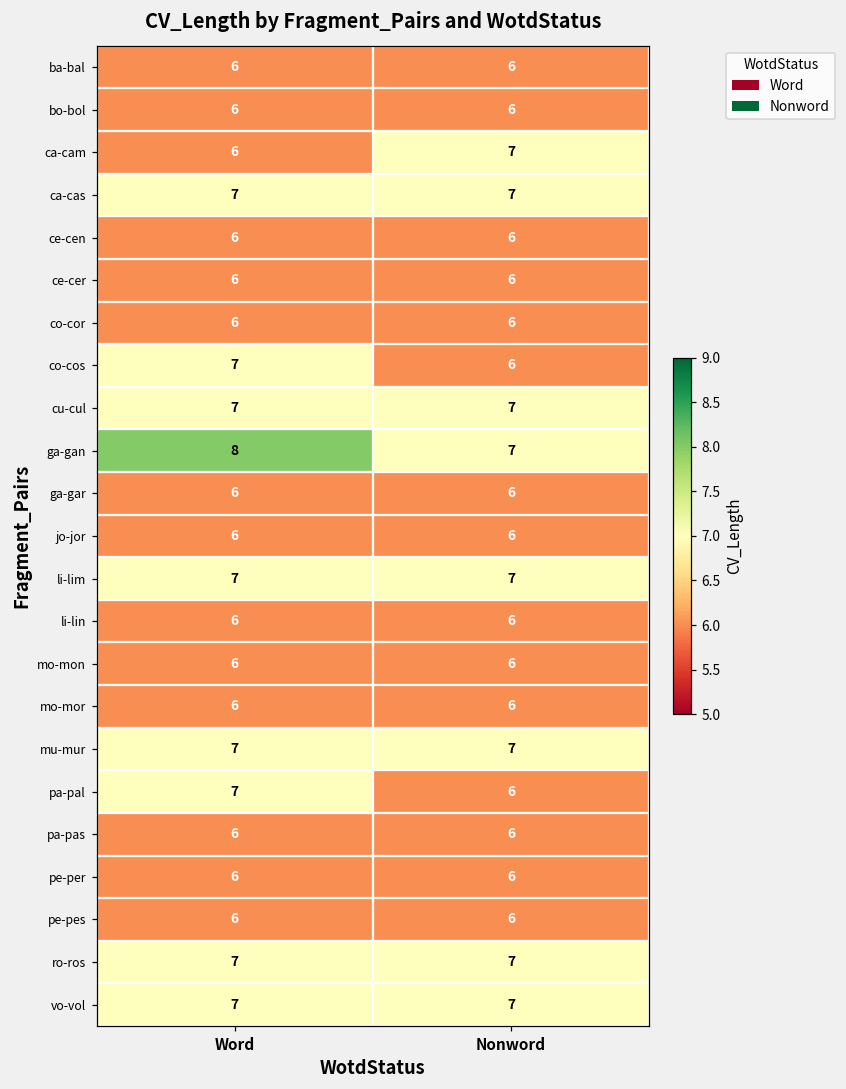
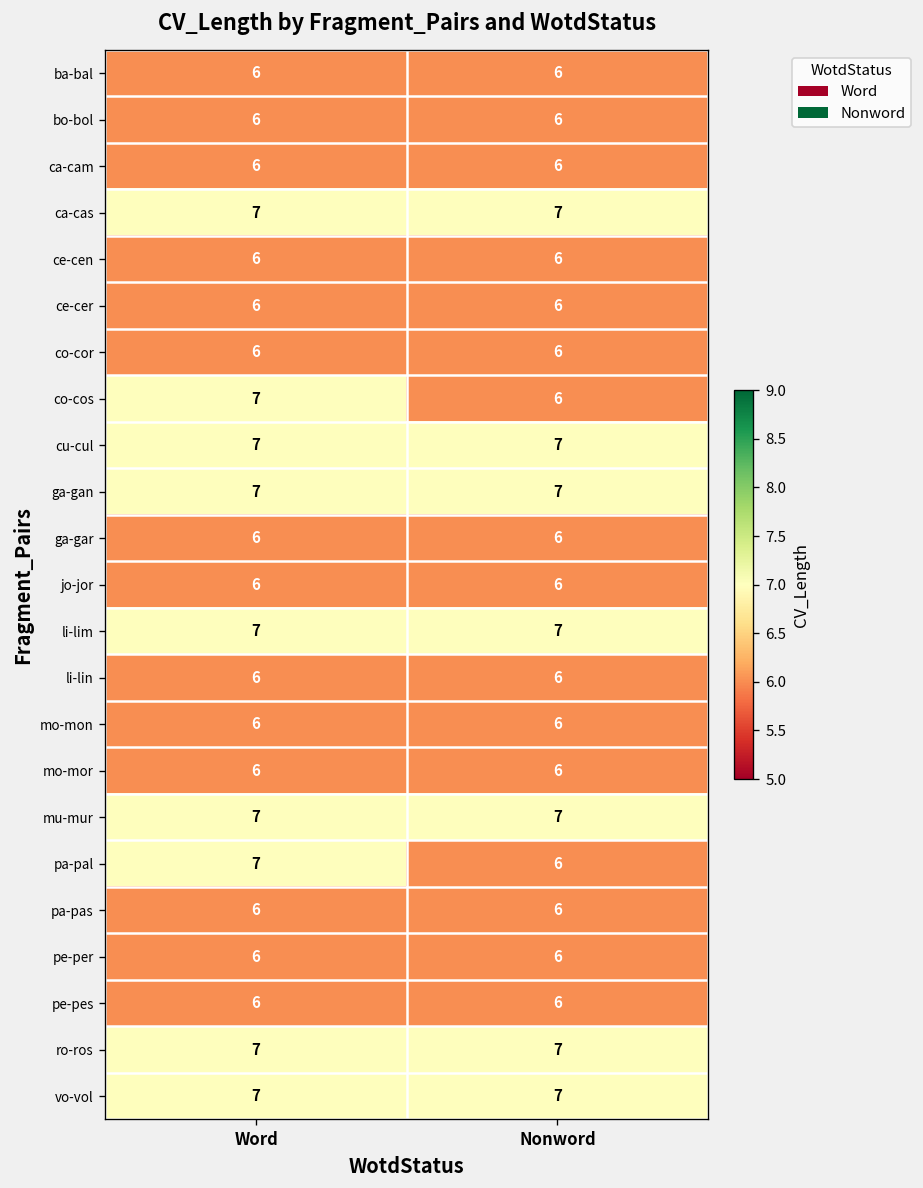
ca-cam, Nonword: 7 -> 6
ga-gan, Word: 8 -> 7
